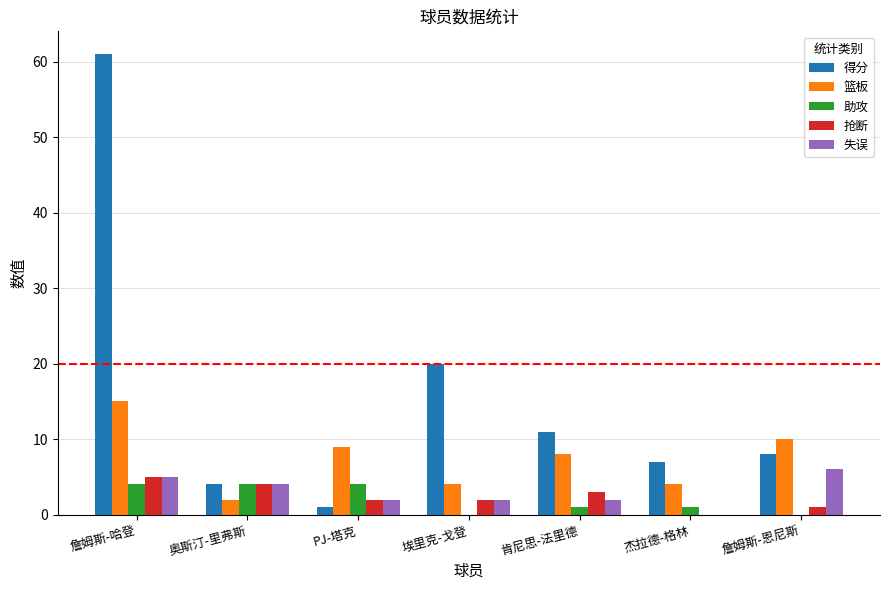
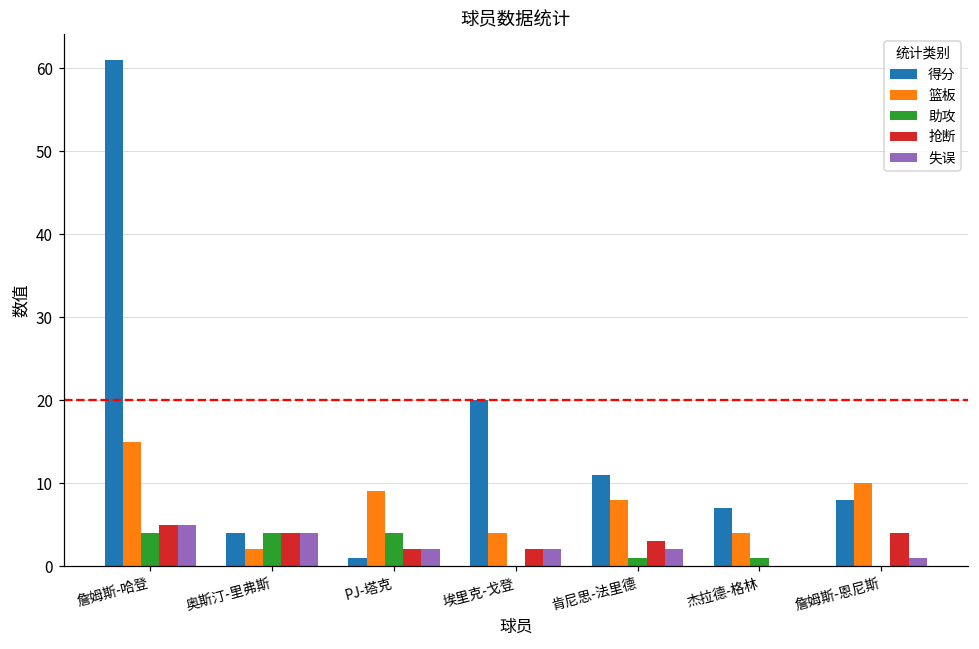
抢断, 詹姆斯-恩尼斯: 1 -> 4
失误, 詹姆斯-恩尼斯: 6 -> 1
